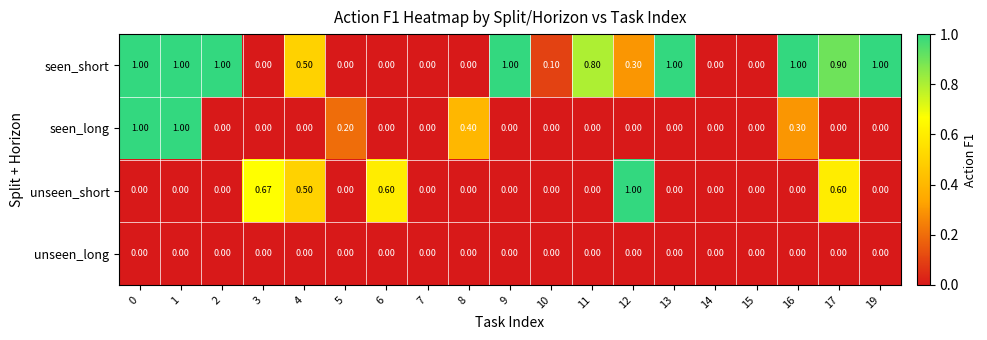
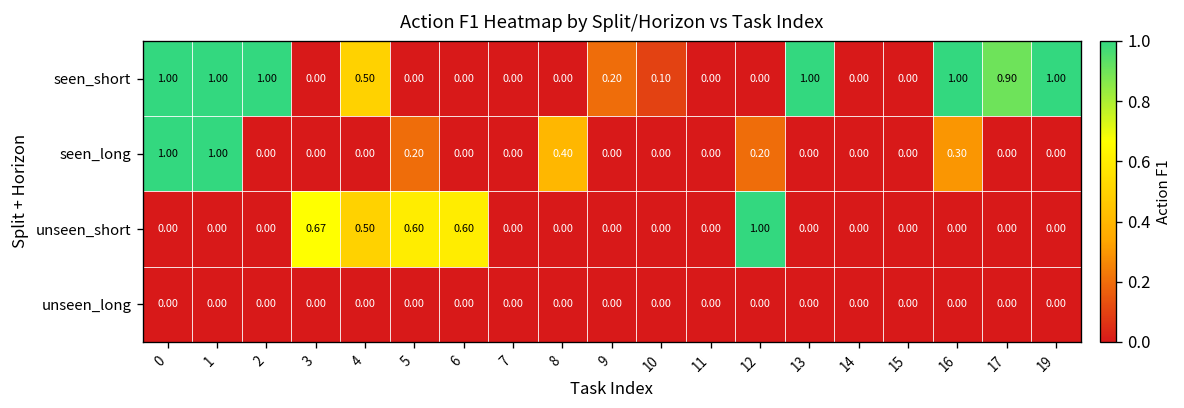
seen_short, 9: 1.00 -> 0.20
seen_short, 11: 0.80 -> 0.00
seen_short, 12: 0.30 -> 0.00
seen_long, 12: 0.00 -> 0.20
unseen_short, 5: 0.00 -> 0.60
unseen_short, 17: 0.60 -> 0.00
